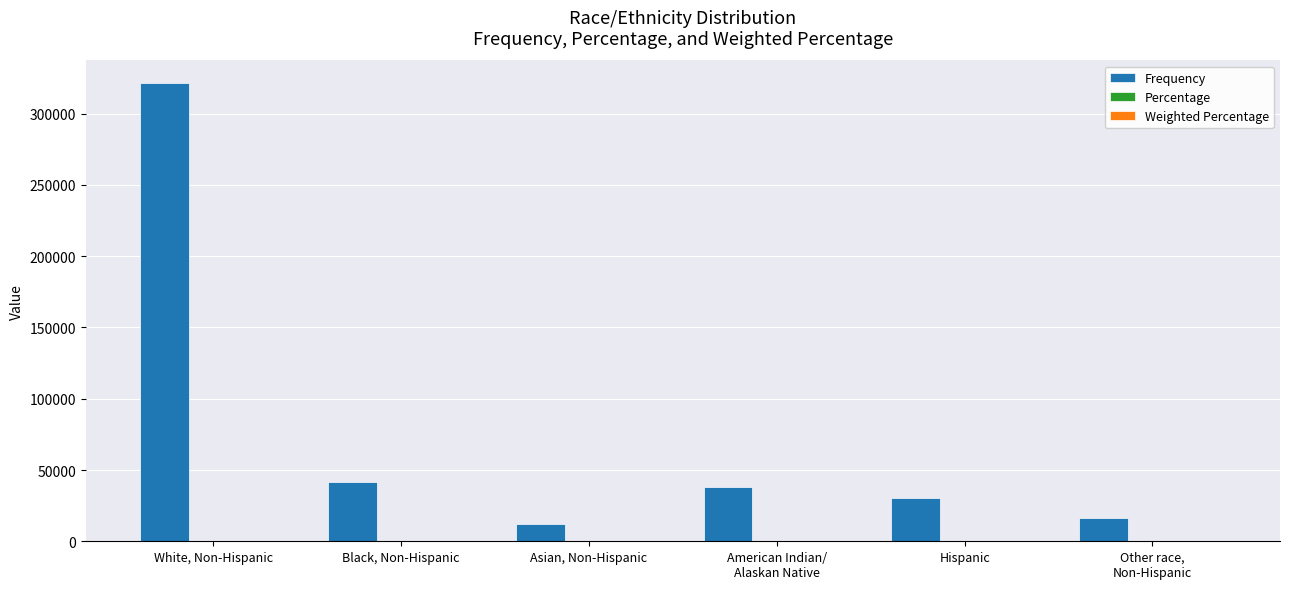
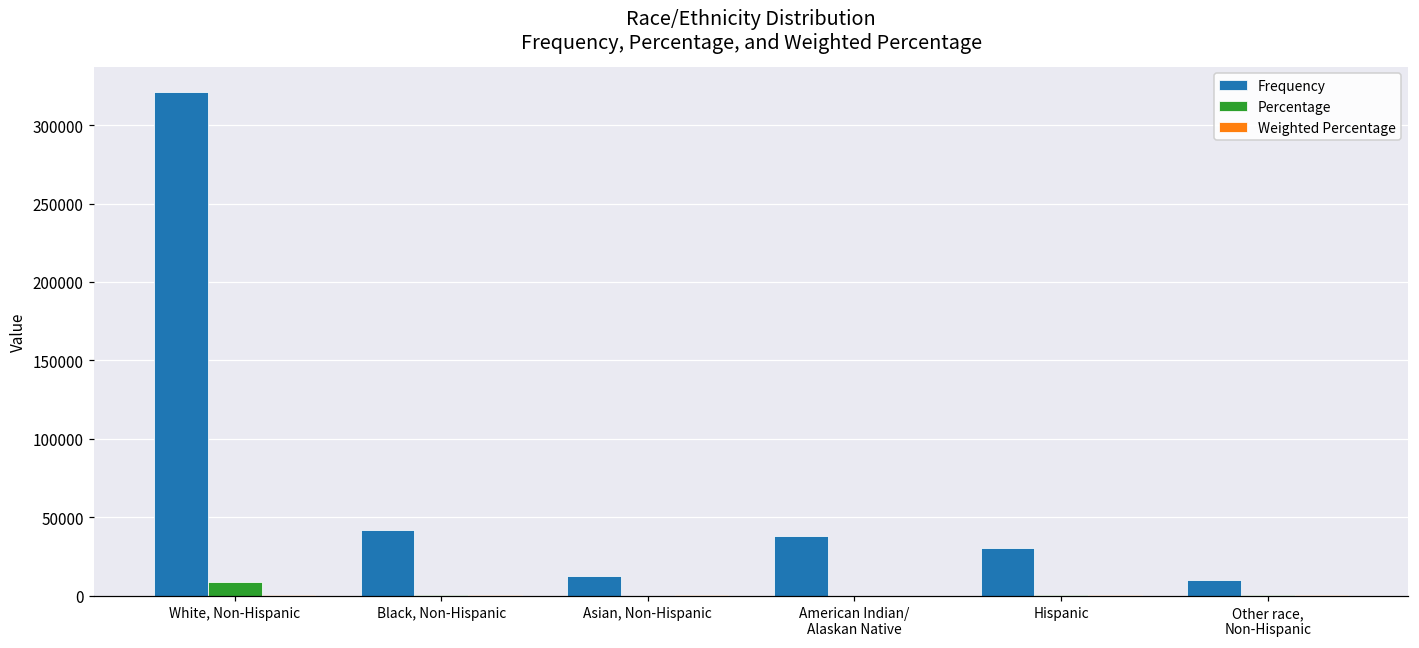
Percentage, White, Non-Hispanic: 0 -> 9000
Frequency, Other race, Non-Hispanic: 16000 -> 10000
